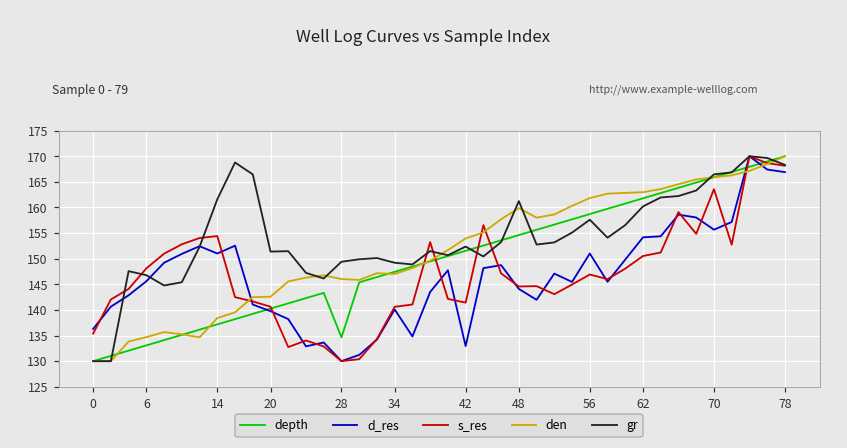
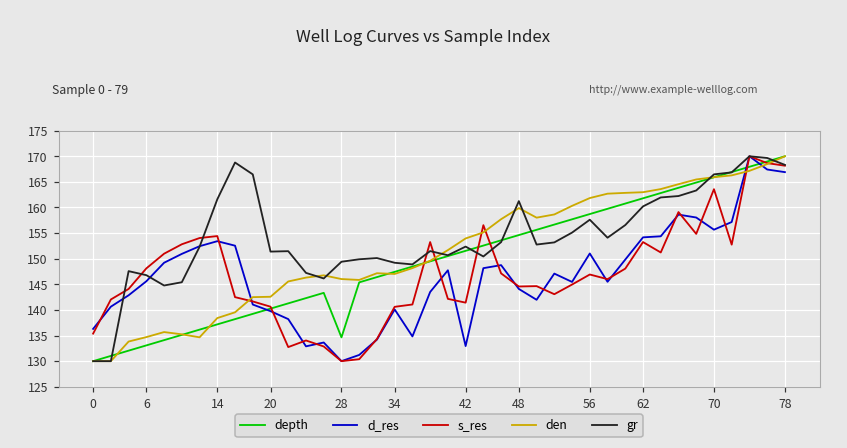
d_res, 14: 151 -> 153
s_res, 62: 151 -> 153
